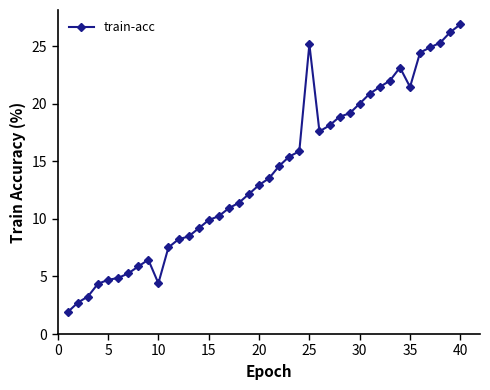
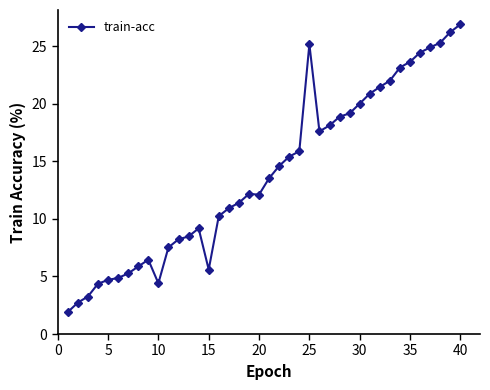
15: 9.9 -> 5.6
20: 12.9 -> 12.1
35: 21.5 -> 23.7
